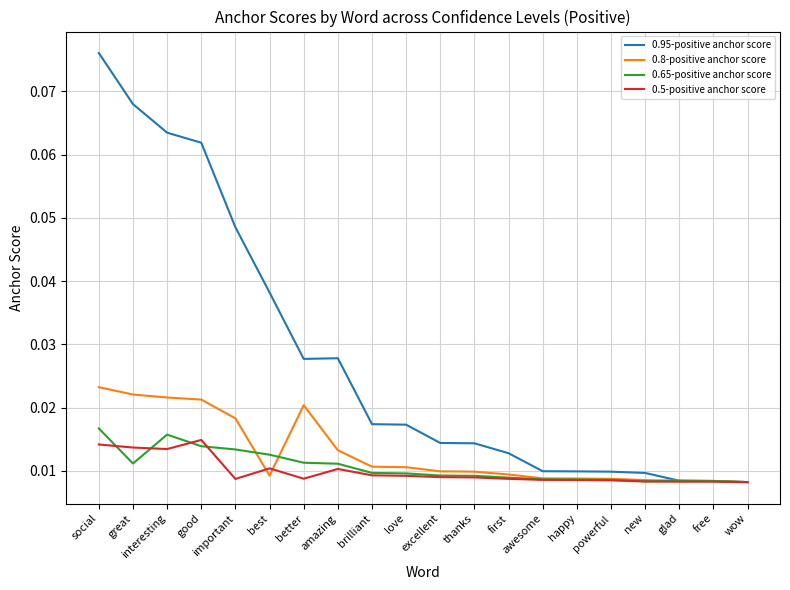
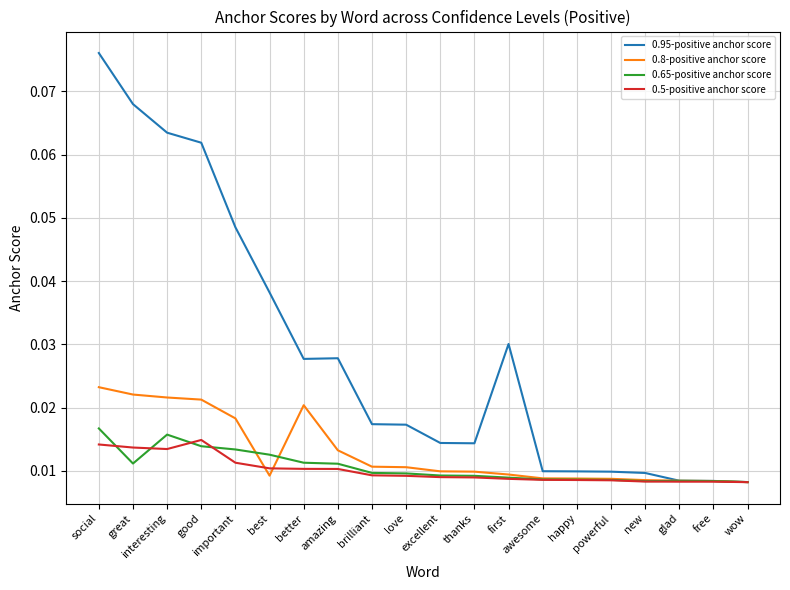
0.5-positive anchor score, important: 0.009 -> 0.011
0.5-positive anchor score, better: 0.009 -> 0.010
0.95-positive anchor score, first: 0.013 -> 0.030
